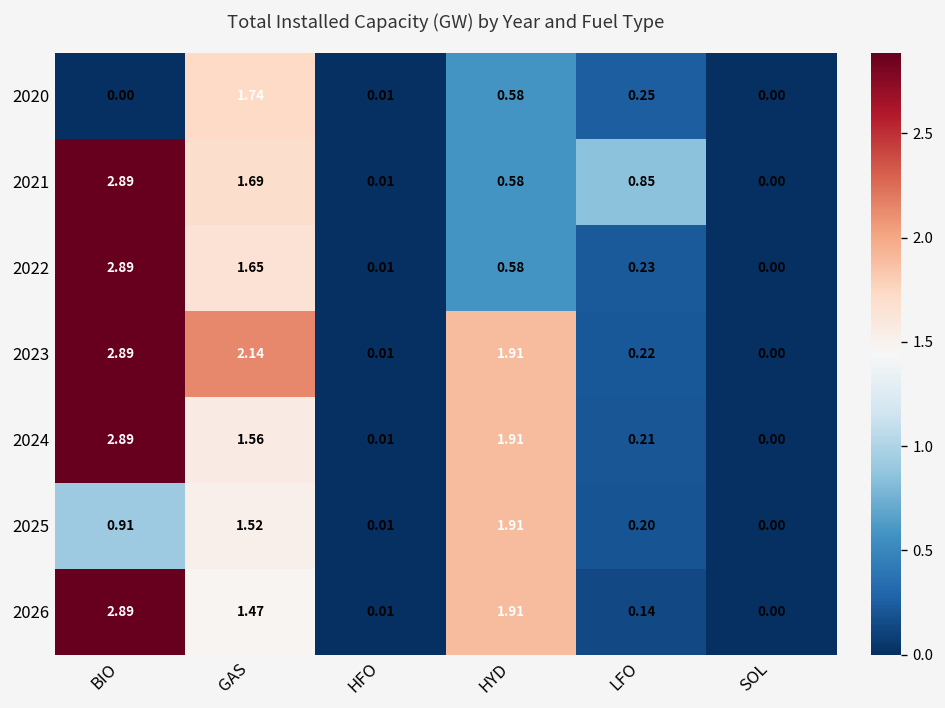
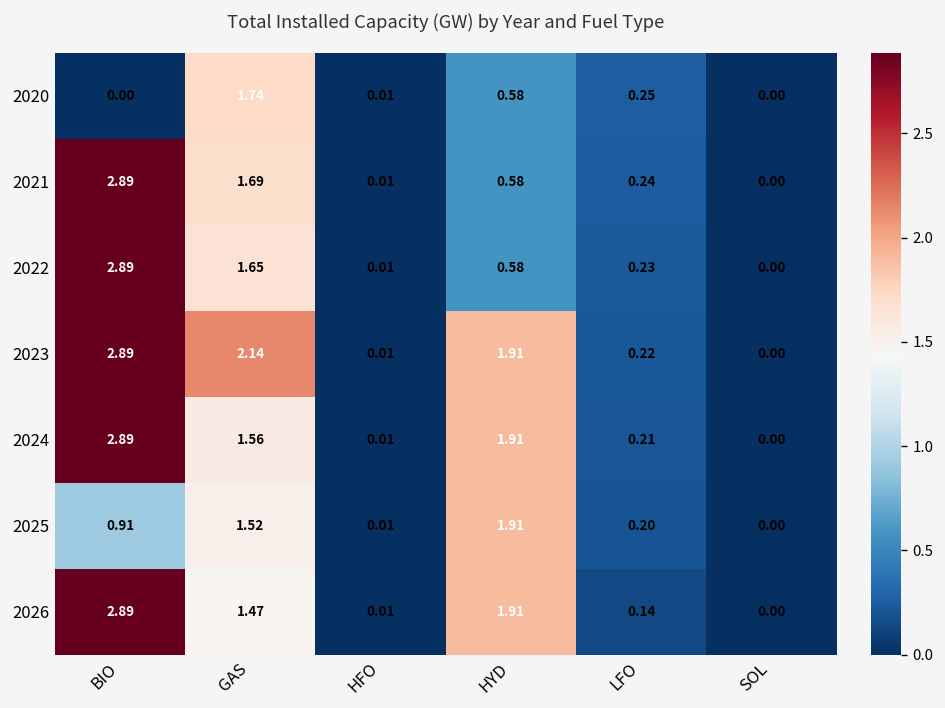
2021, LFO: 0.85 -> 0.24
